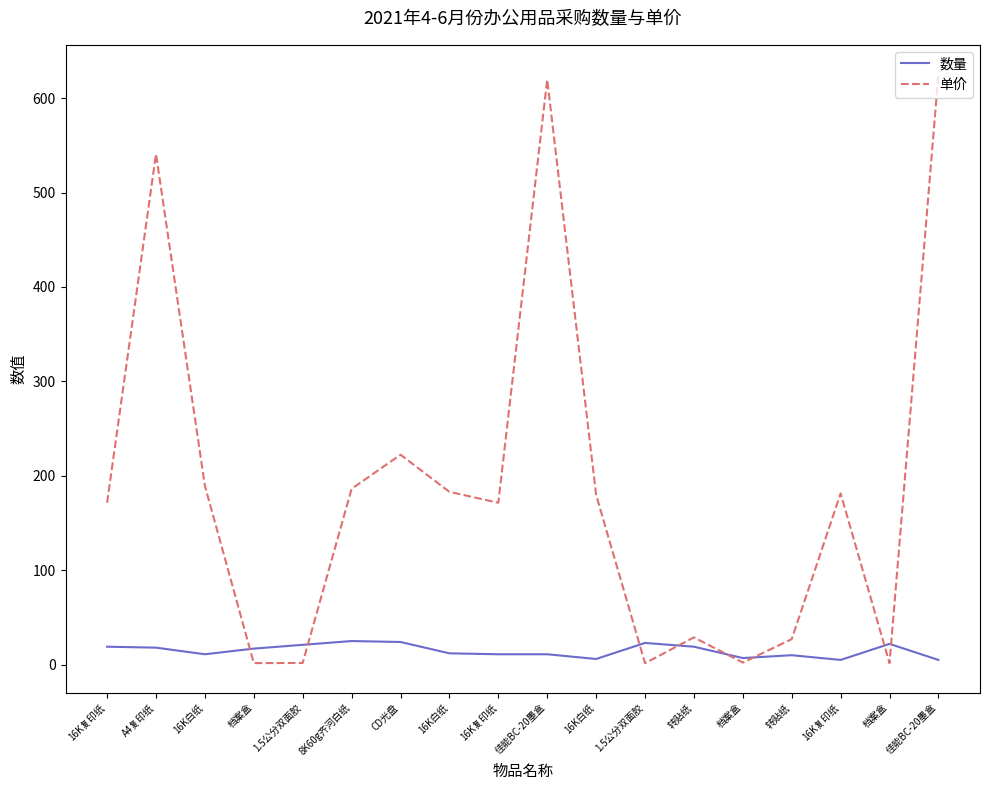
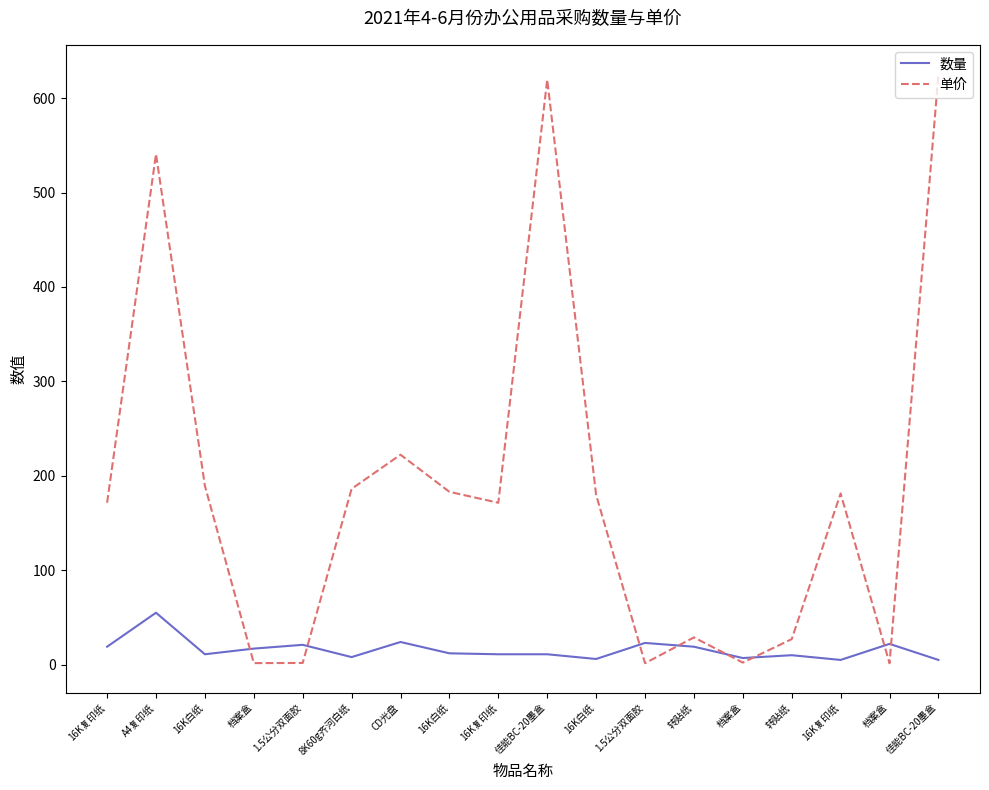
数量, A4复印纸: 20 -> 60
数量, 8K60g齐河白纸: 30 -> 10
